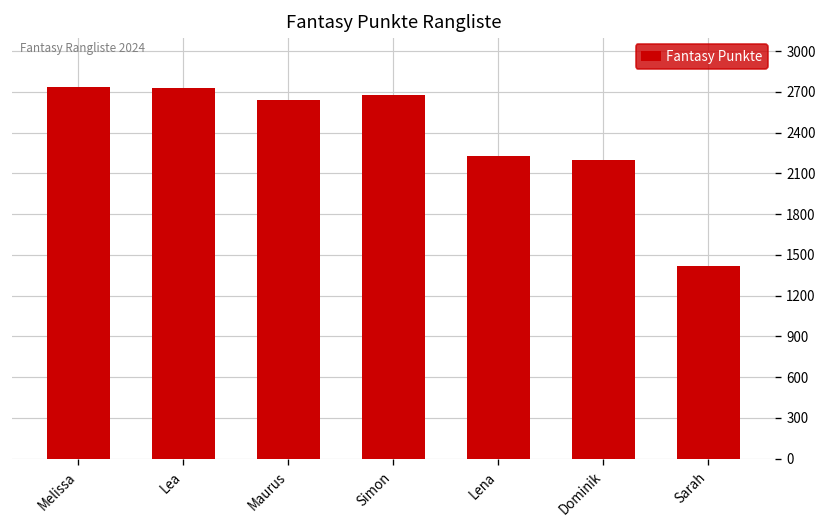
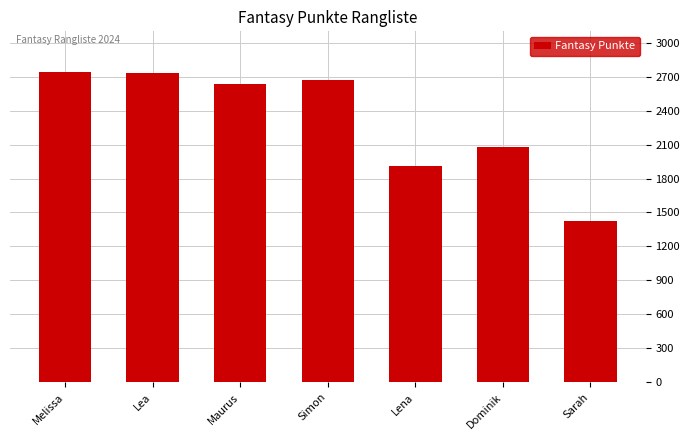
Lena: 2230 -> 1910
Dominik: 2200 -> 2080
